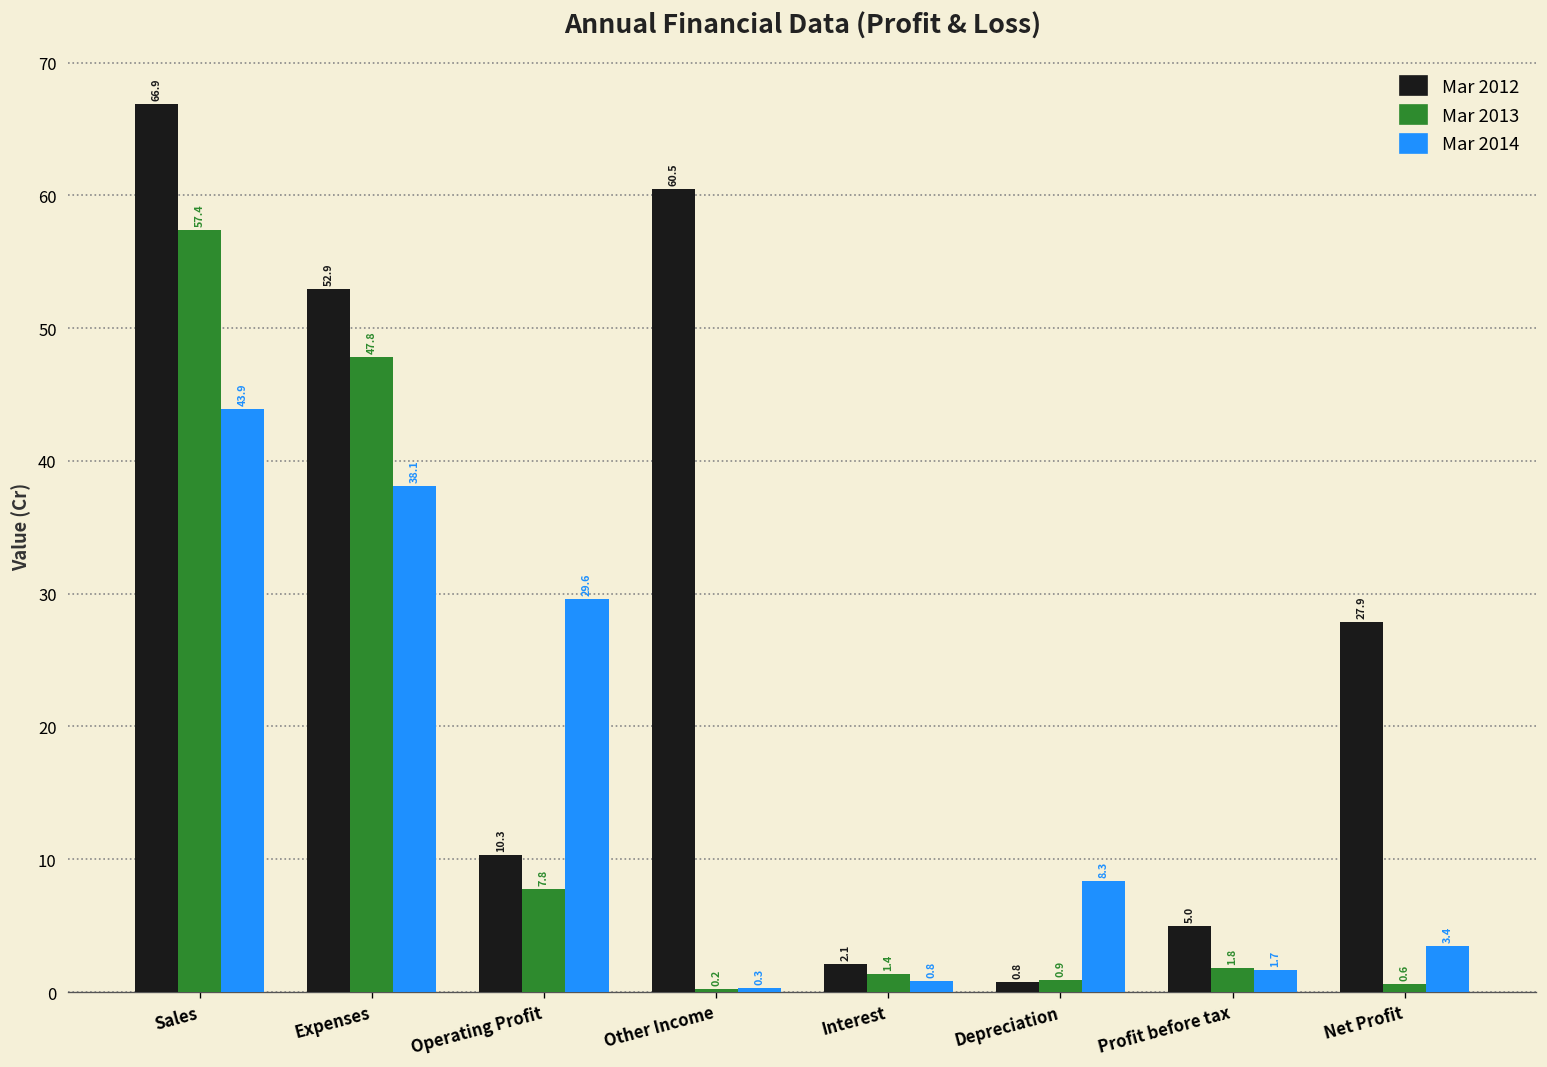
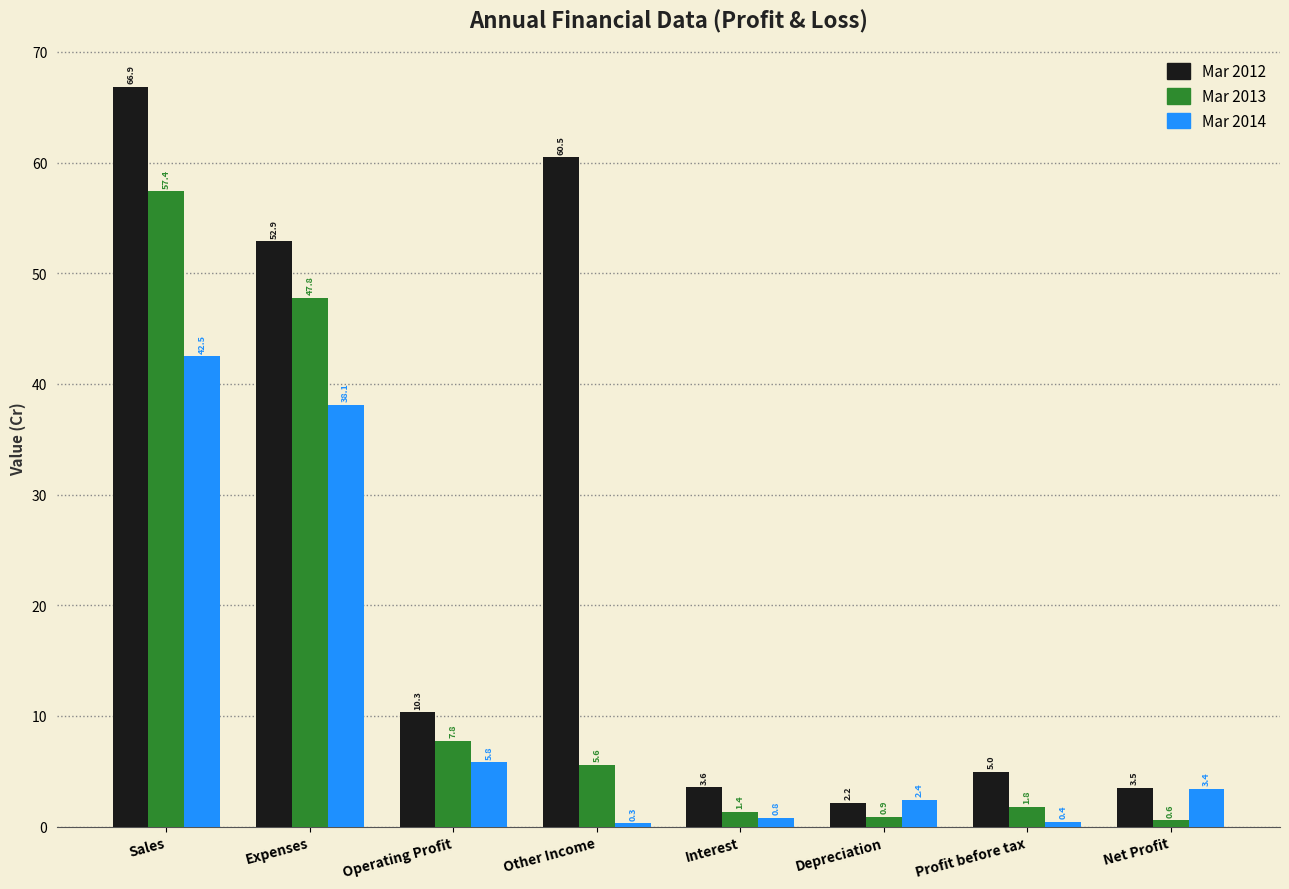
Mar 2014, Sales: 43.9 -> 42.5
Mar 2014, Operating Profit: 29.6 -> 5.8
Mar 2013, Other Income: 0.2 -> 5.6
Mar 2012, Interest: 2.1 -> 3.6
Mar 2012, Depreciation: 0.8 -> 2.2
Mar 2014, Depreciation: 8.3 -> 2.4
Mar 2014, Profit before tax: 1.7 -> 0.4
Mar 2012, Net Profit: 27.9 -> 3.5
